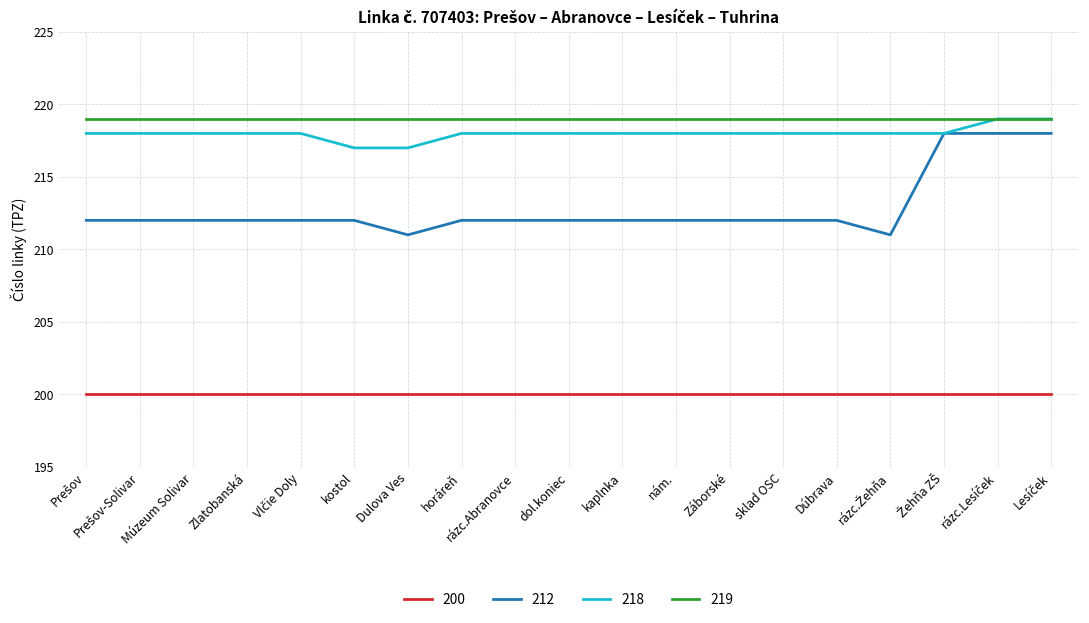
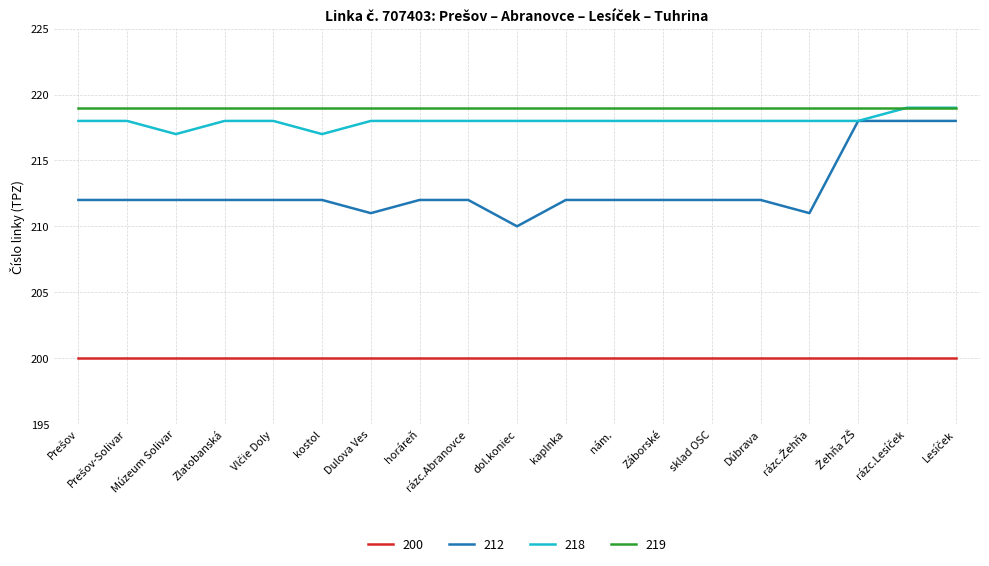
218, Múzeum Solivar: 218 -> 217
218, Dulova Ves: 217 -> 218
212, dol.koniec: 212 -> 210
